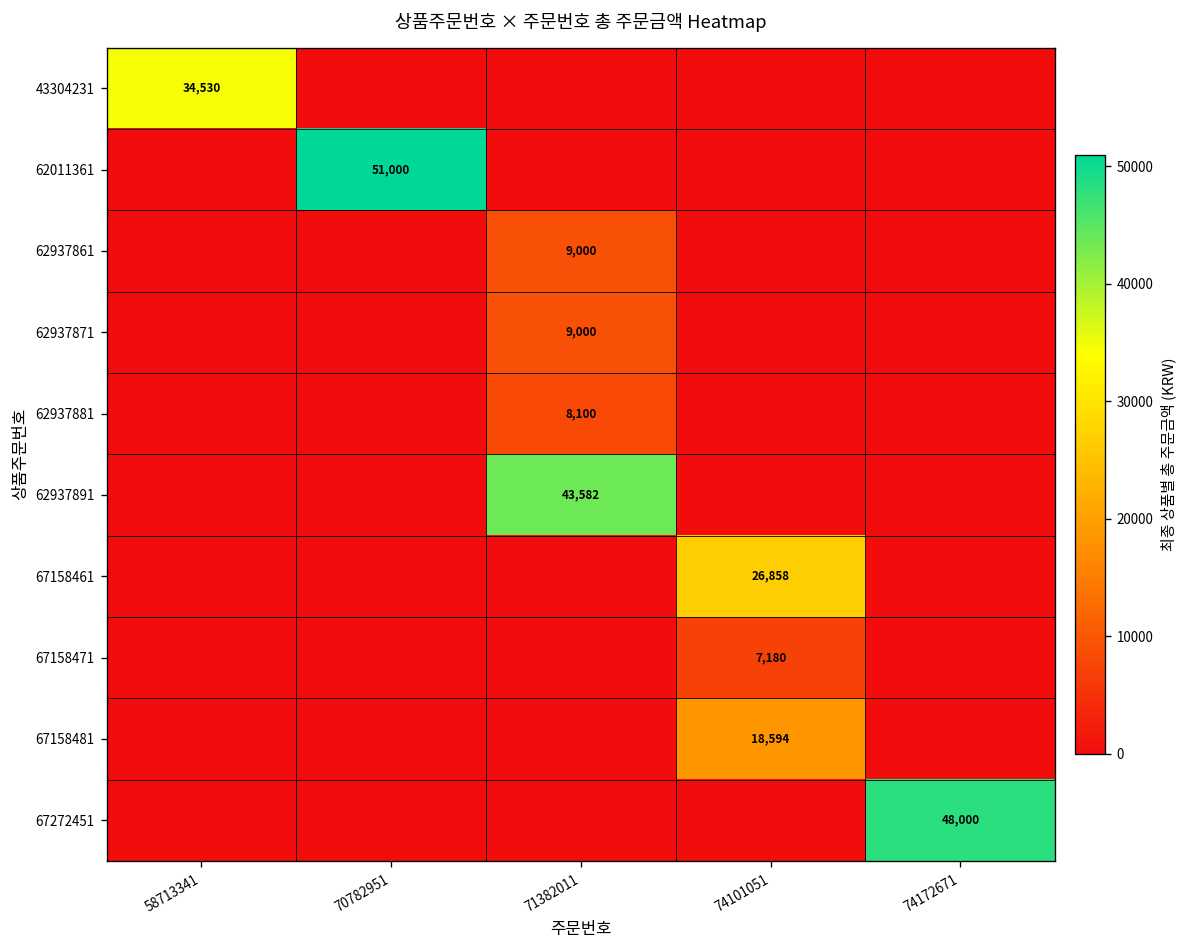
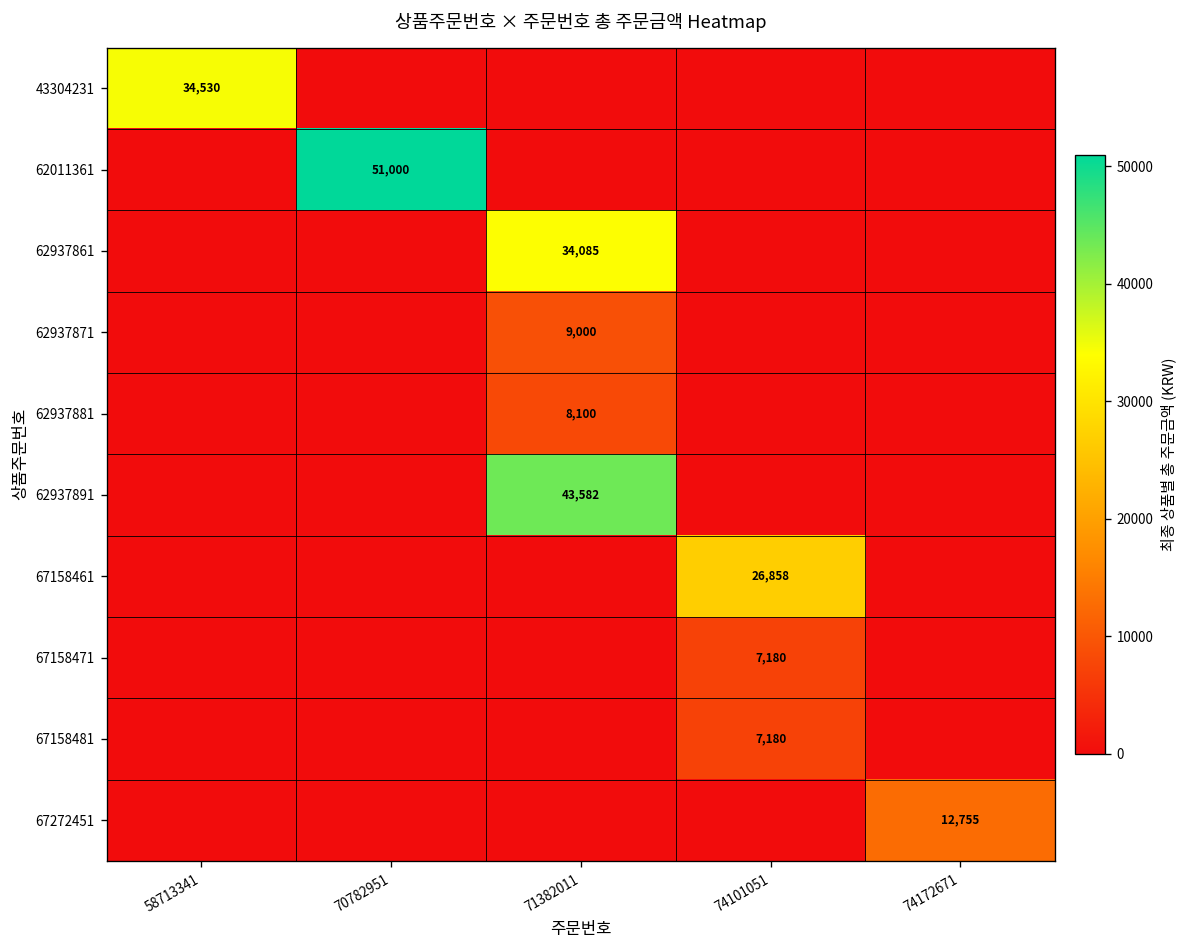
62937861, 71382011: 9,000 -> 34,085
67158481, 74101051: 18,594 -> 7,180
67272451, 74172671: 48,000 -> 12,755
